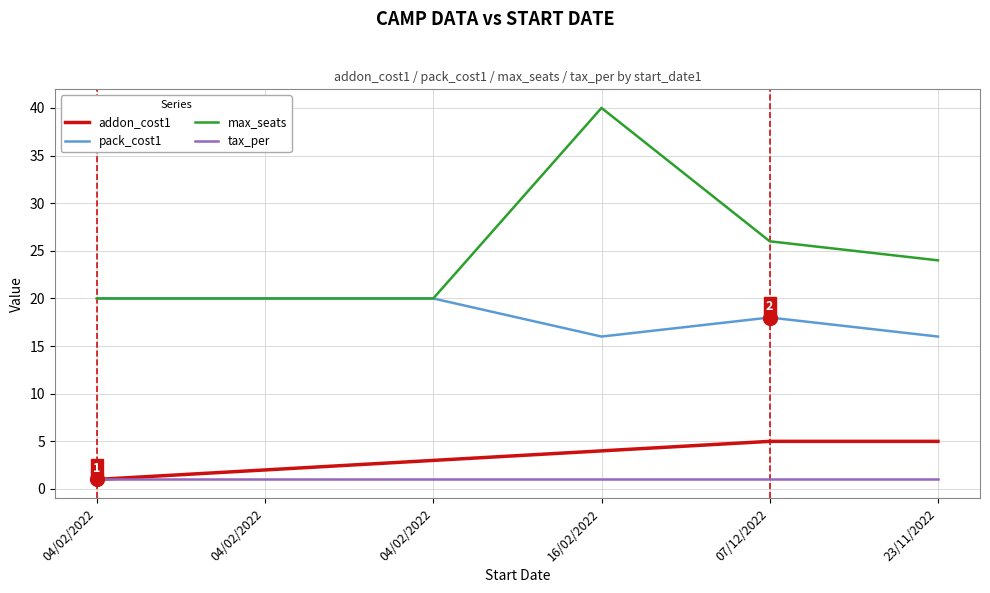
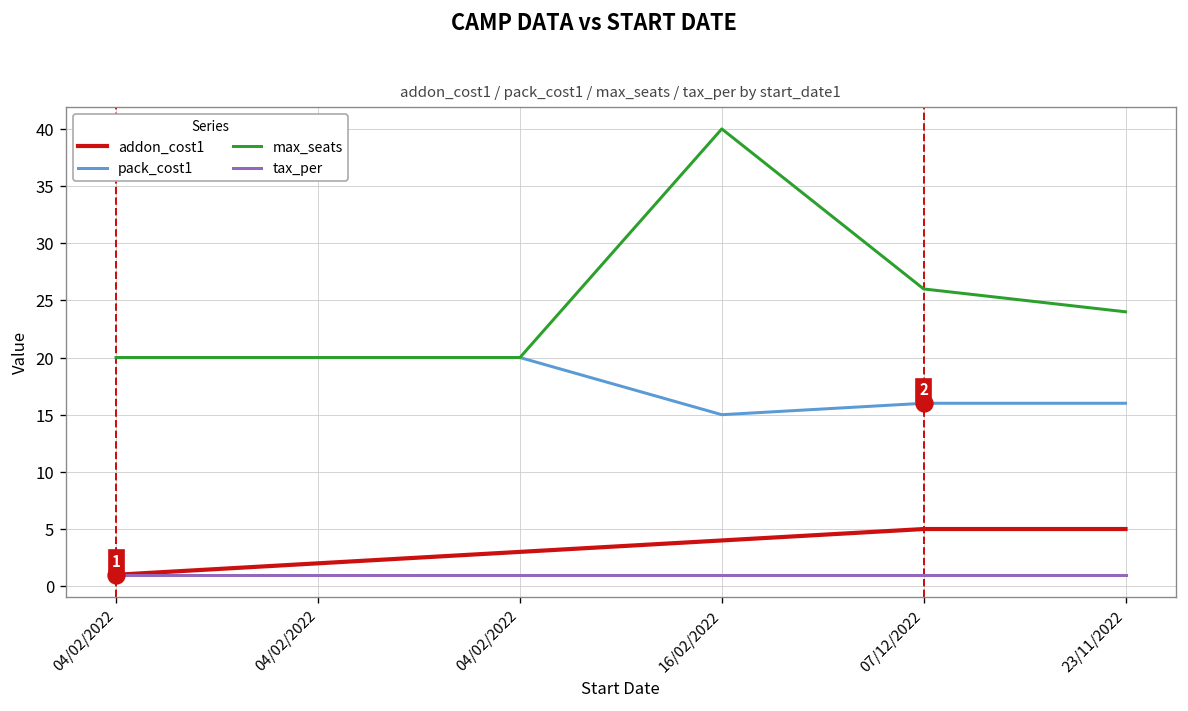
pack_cost1, 16/02/2022: 16 -> 15
pack_cost1, 07/12/2022: 18 -> 16
